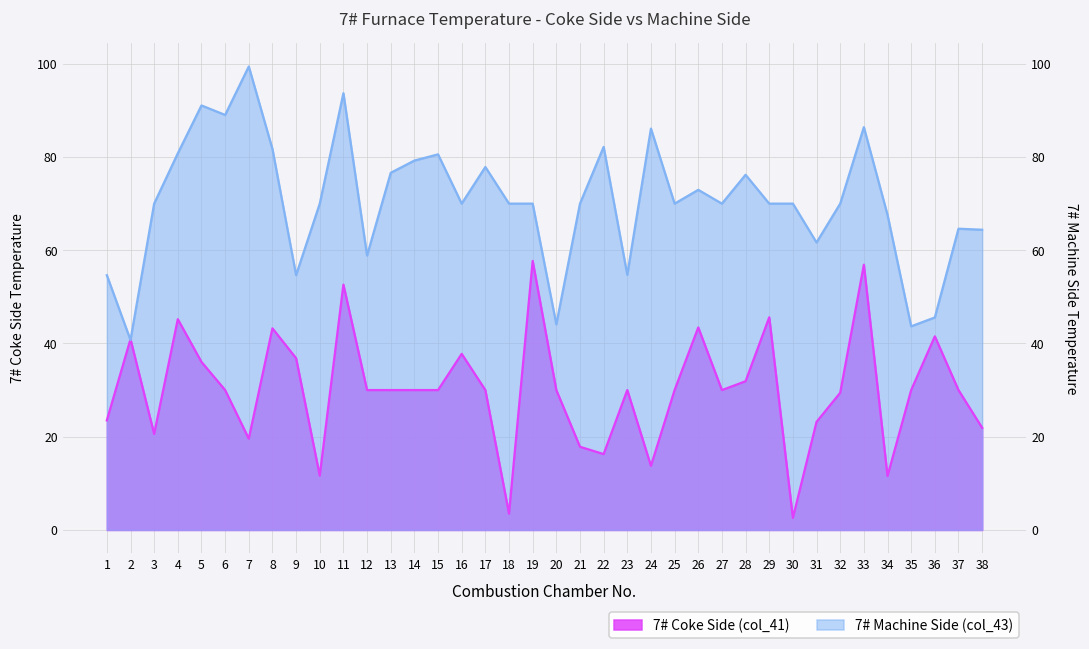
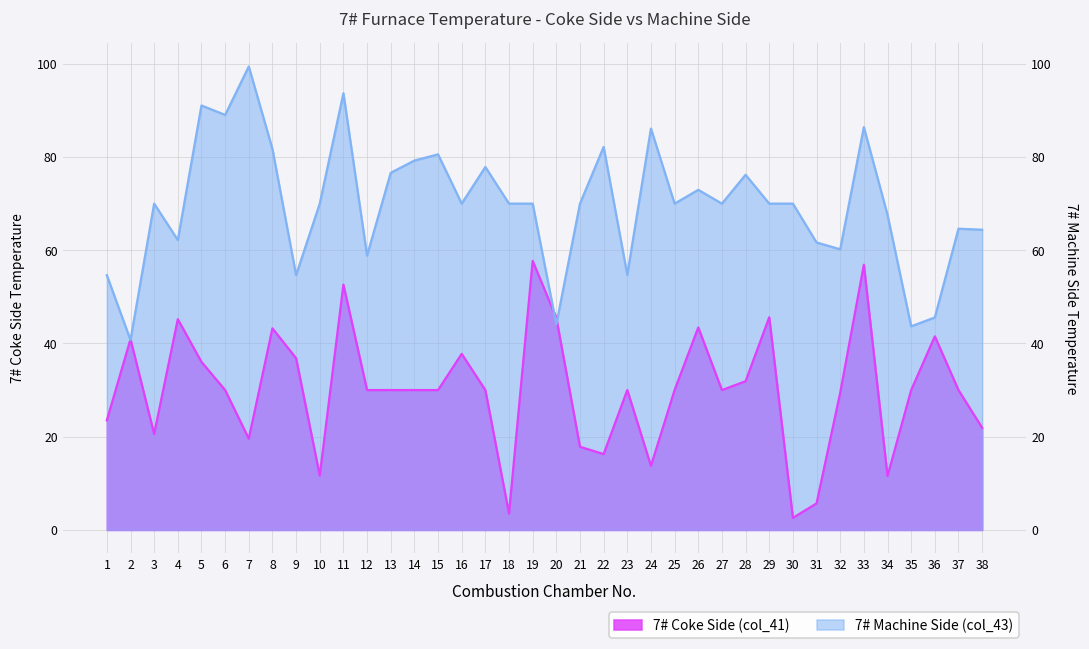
7# Machine Side (col_43), 4: 81 -> 62
7# Coke Side (col_41), 20: 30 -> 46
7# Coke Side (col_41), 31: 23 -> 6
7# Machine Side (col_43), 32: 70 -> 60
